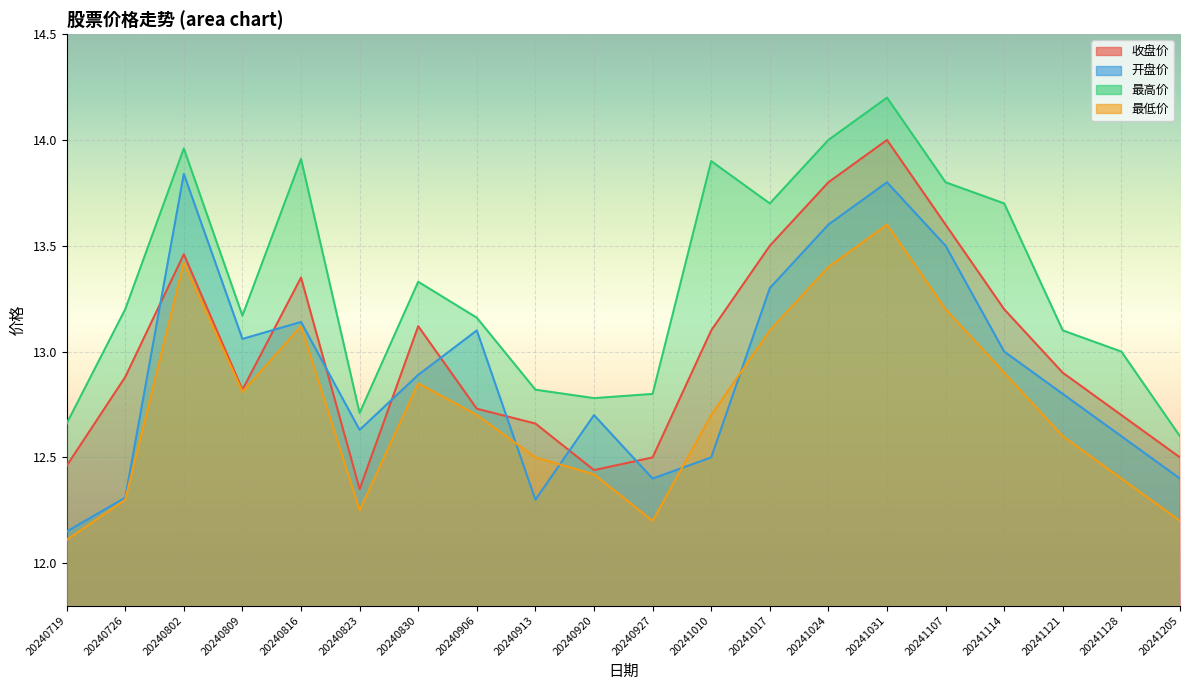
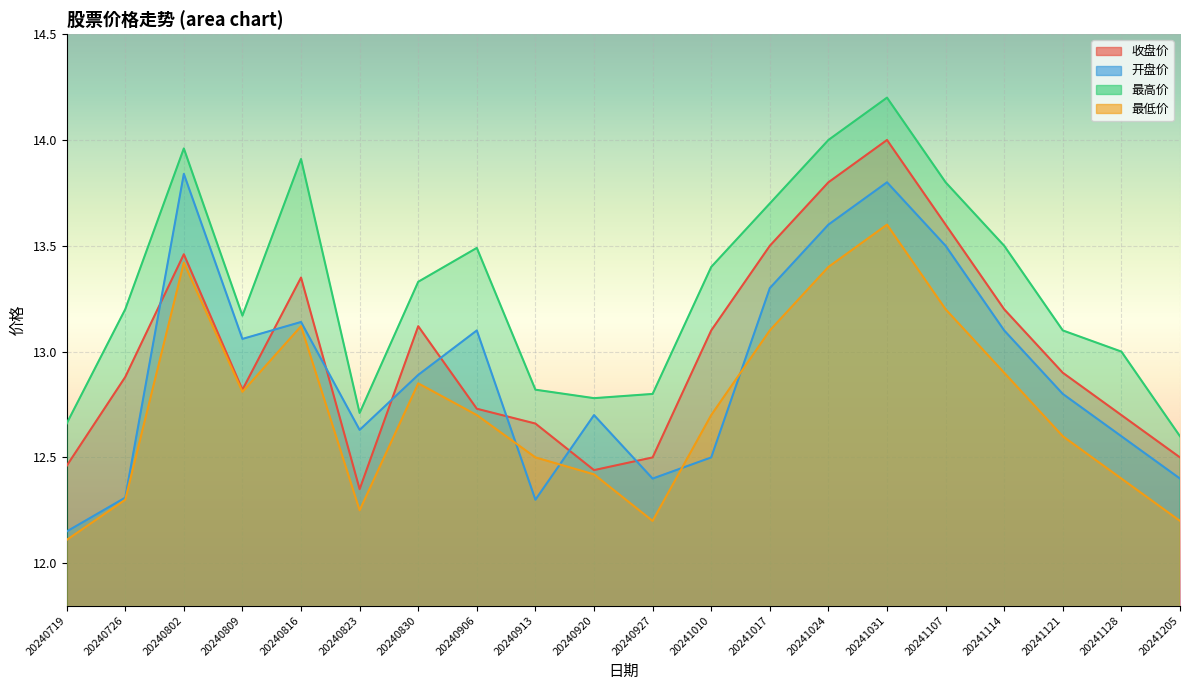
最高价, 20240906: 13.16 -> 13.49
最高价, 20241010: 13.9 -> 13.4
开盘价, 20241114: 13.0 -> 13.1
最高价, 20241114: 13.7 -> 13.5
